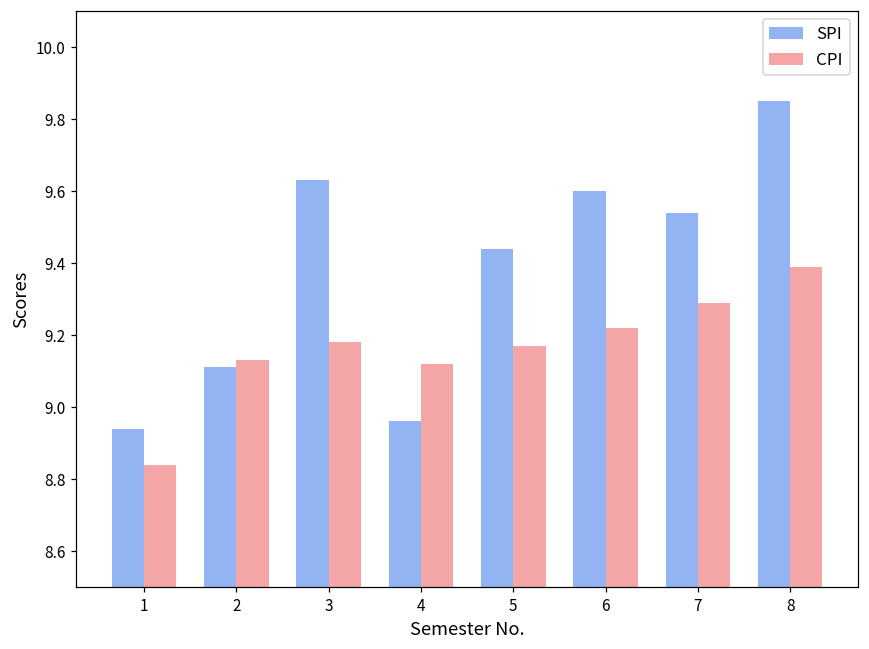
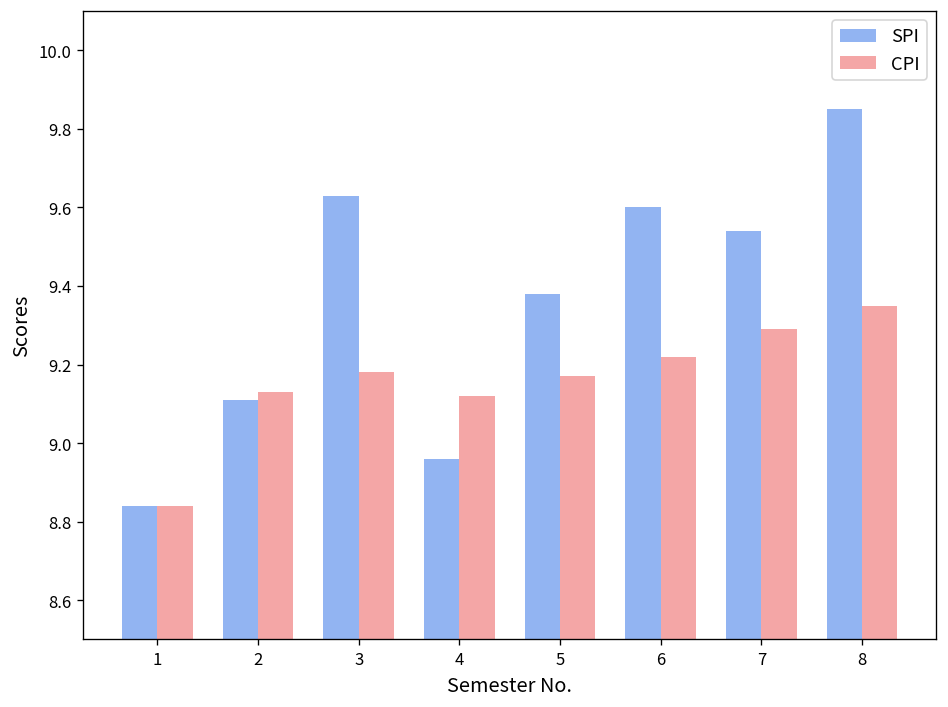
SPI, 1: 8.94 -> 8.84
SPI, 5: 9.44 -> 9.38
CPI, 8: 9.39 -> 9.35
